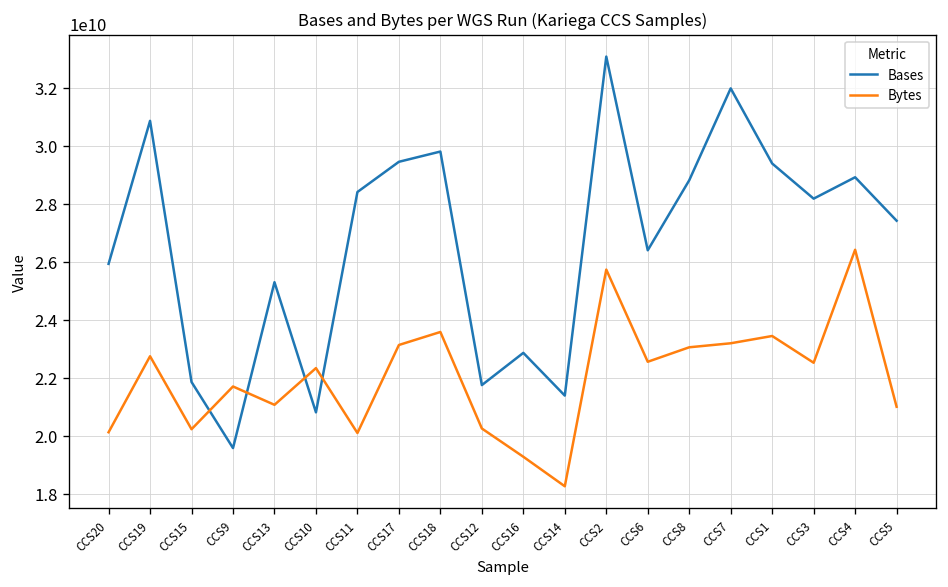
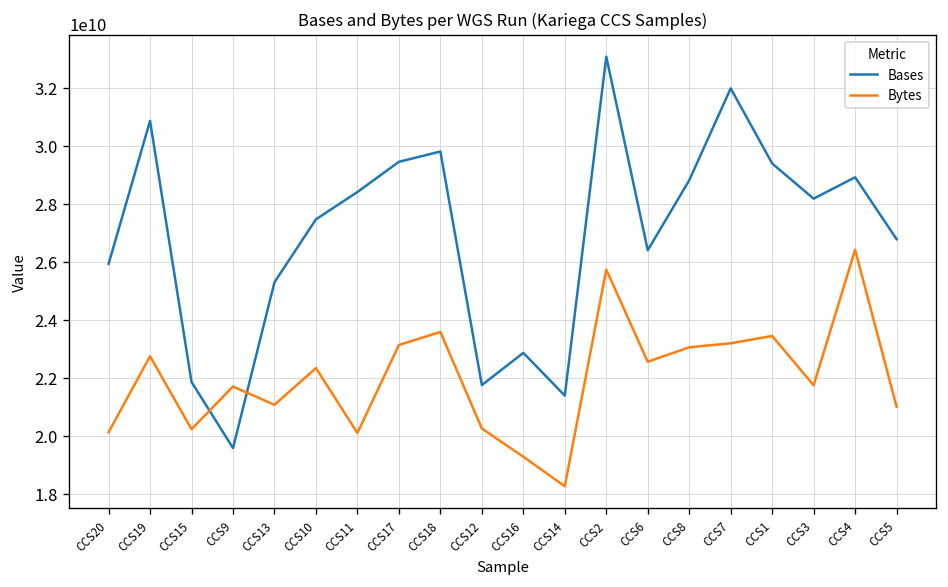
Bases, CCS10: 20800000000 -> 27500000000
Bytes, CCS3: 22500000000 -> 21700000000
Bases, CCS5: 27400000000 -> 26800000000
